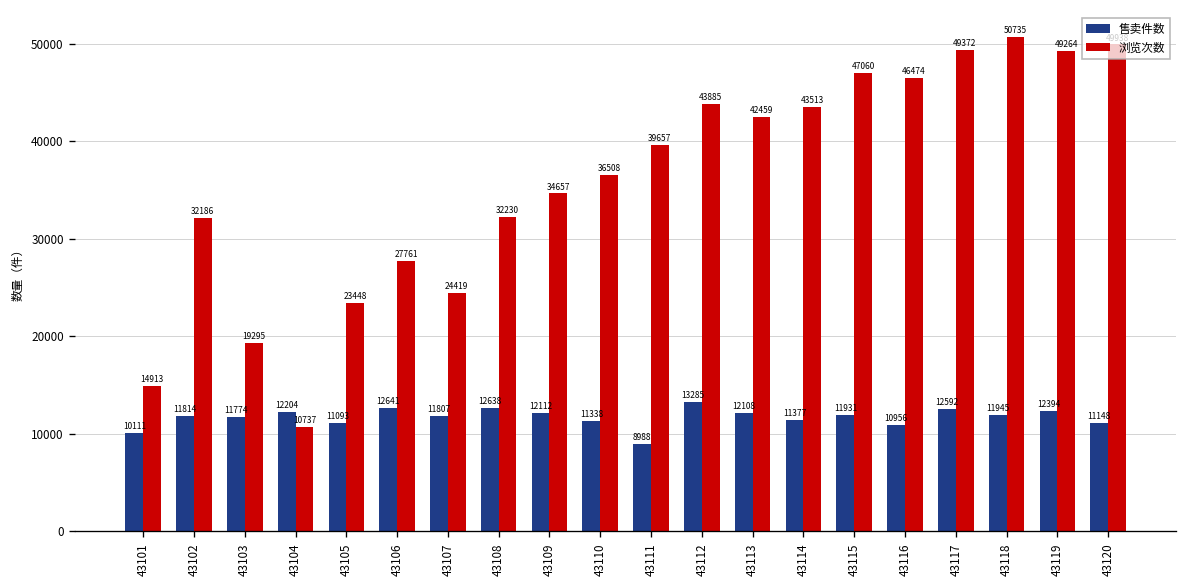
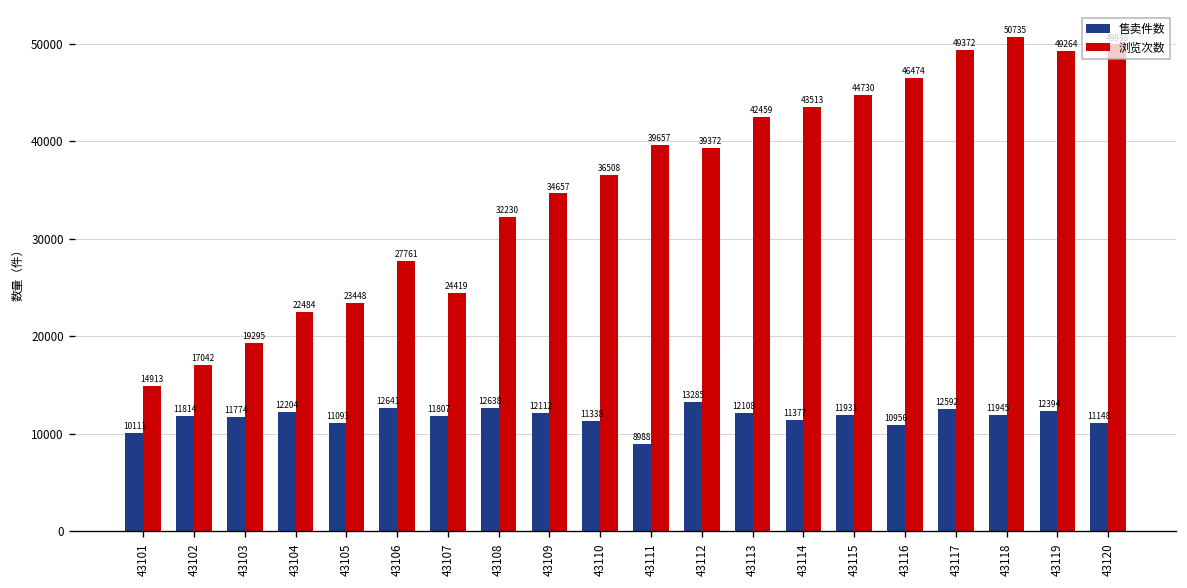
浏览次数, 43102: 32186 -> 17042
浏览次数, 43104: 10737 -> 22484
浏览次数, 43112: 43885 -> 39372
浏览次数, 43115: 47060 -> 44730
